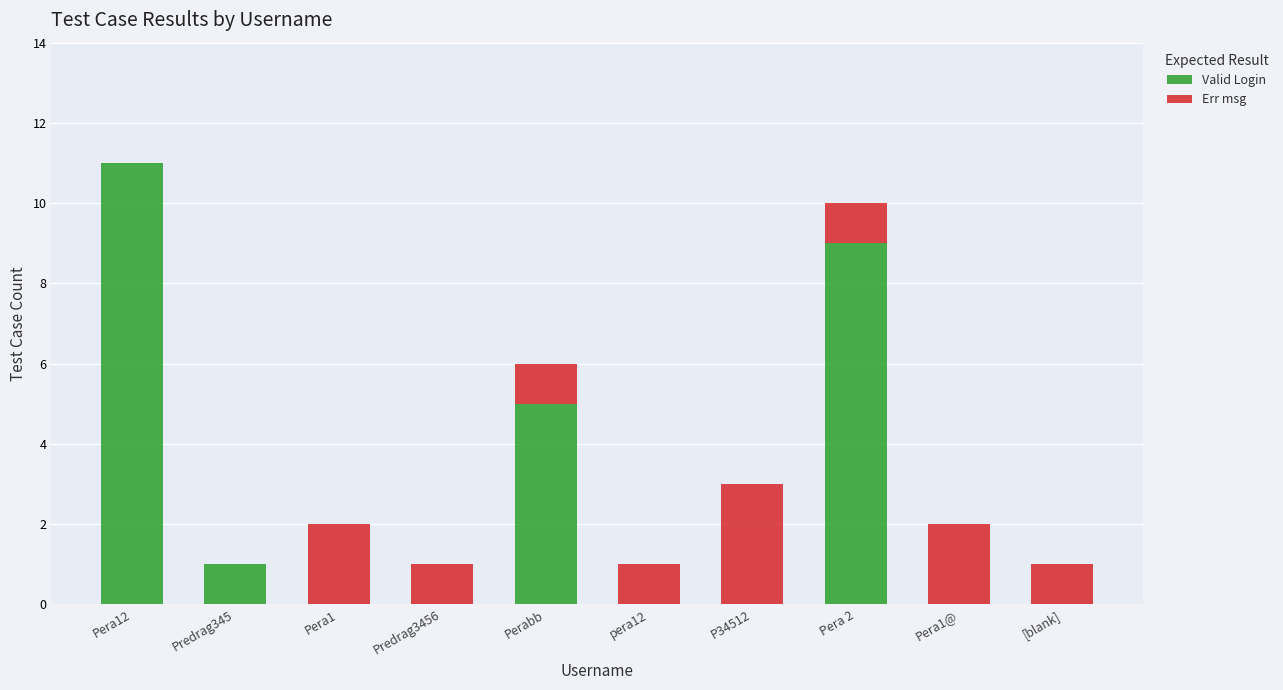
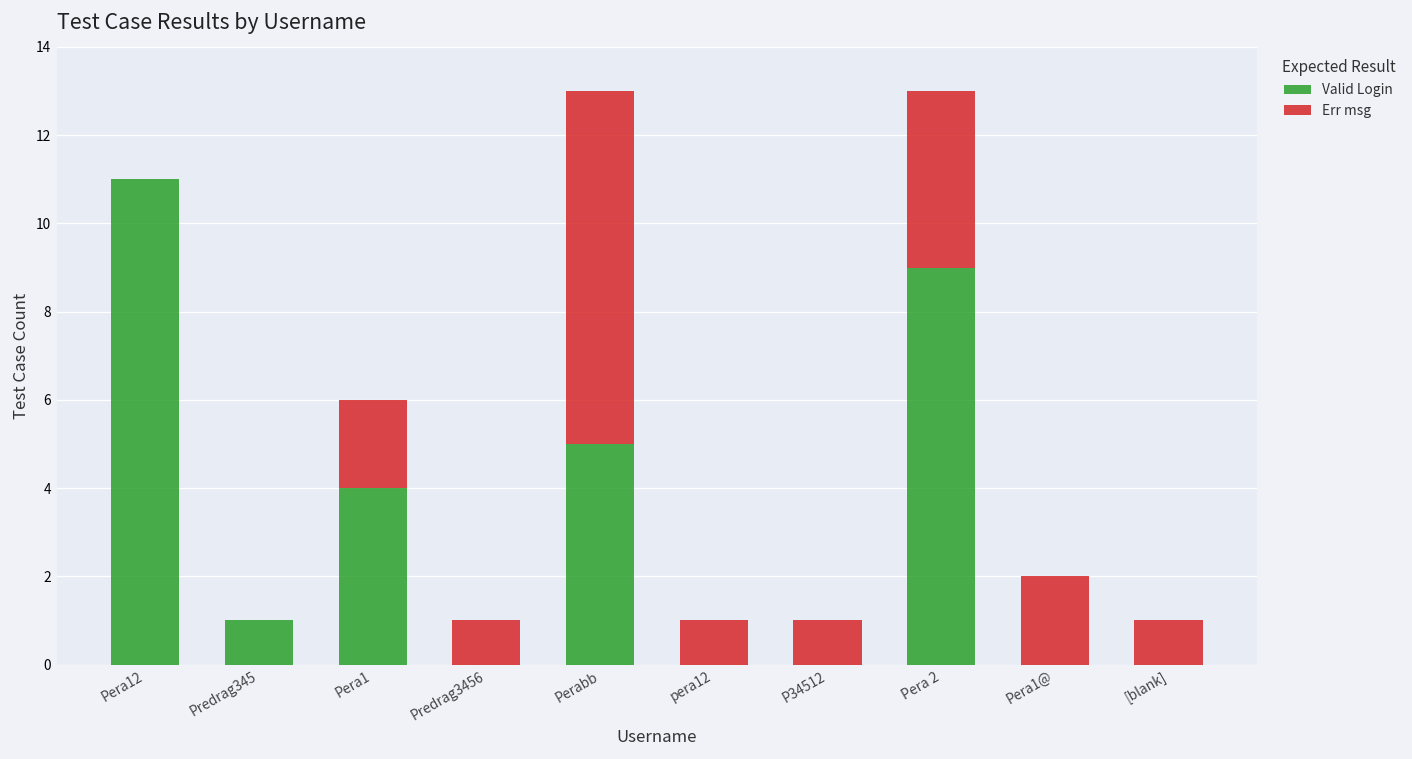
Valid Login, Pera1: 0 -> 4
Err msg, Perabb: 1 -> 8
Err msg, P34512: 3 -> 1
Err msg, Pera 2: 1 -> 4
